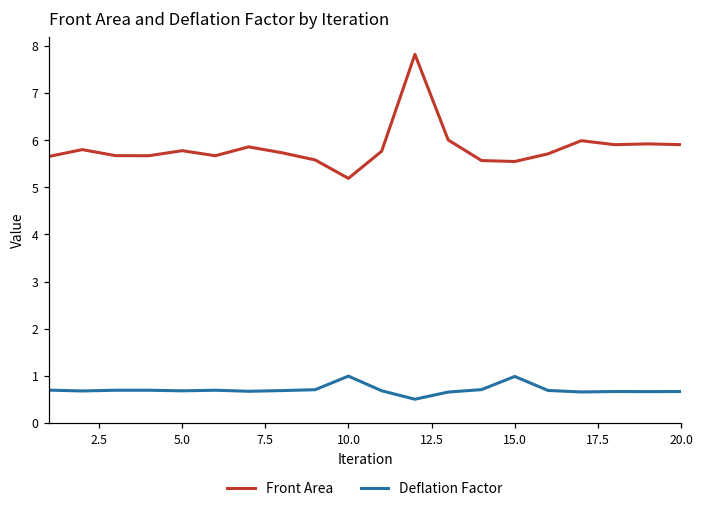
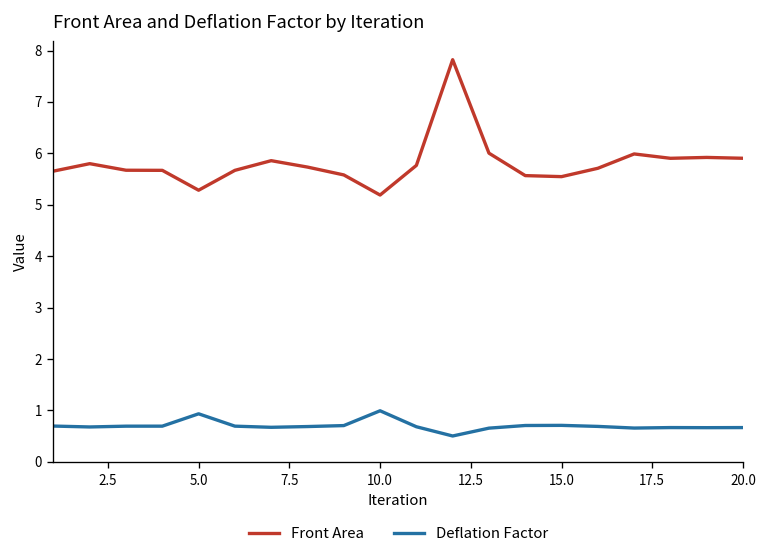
Front Area, 5.0: 5.8 -> 5.3
Deflation Factor, 5.0: 0.7 -> 0.9
Deflation Factor, 15.0: 1.0 -> 0.7
